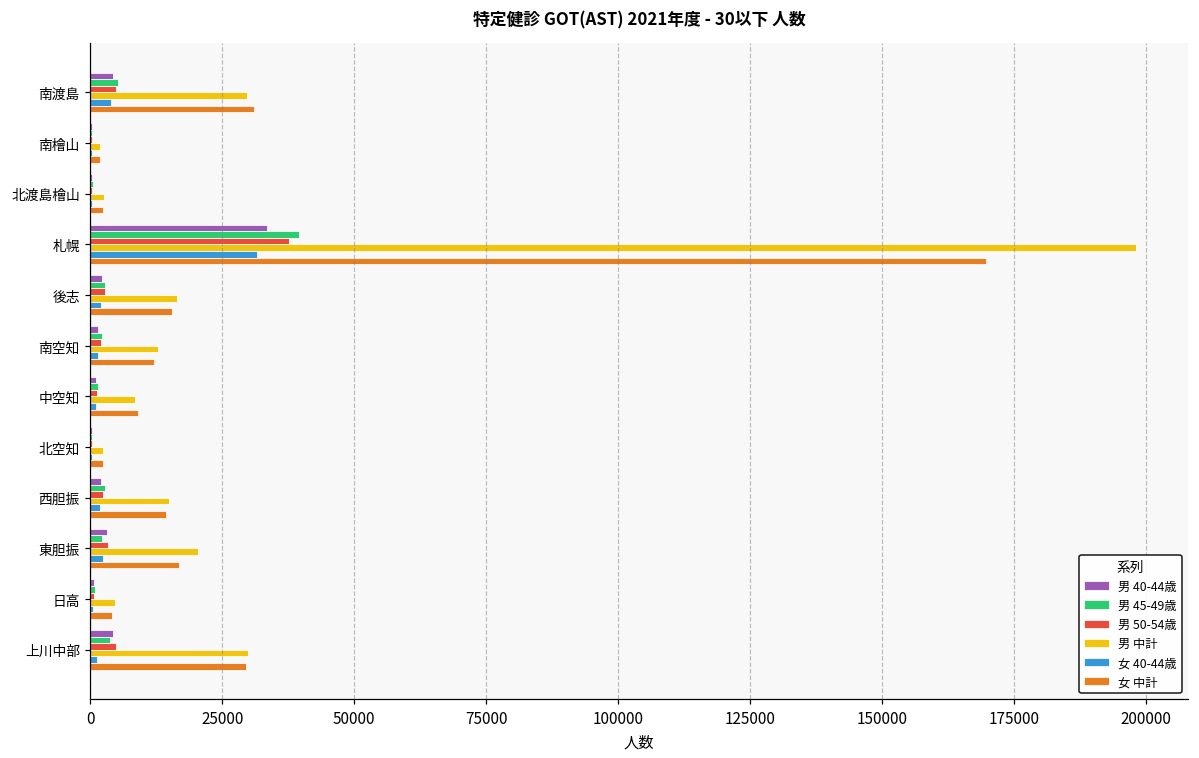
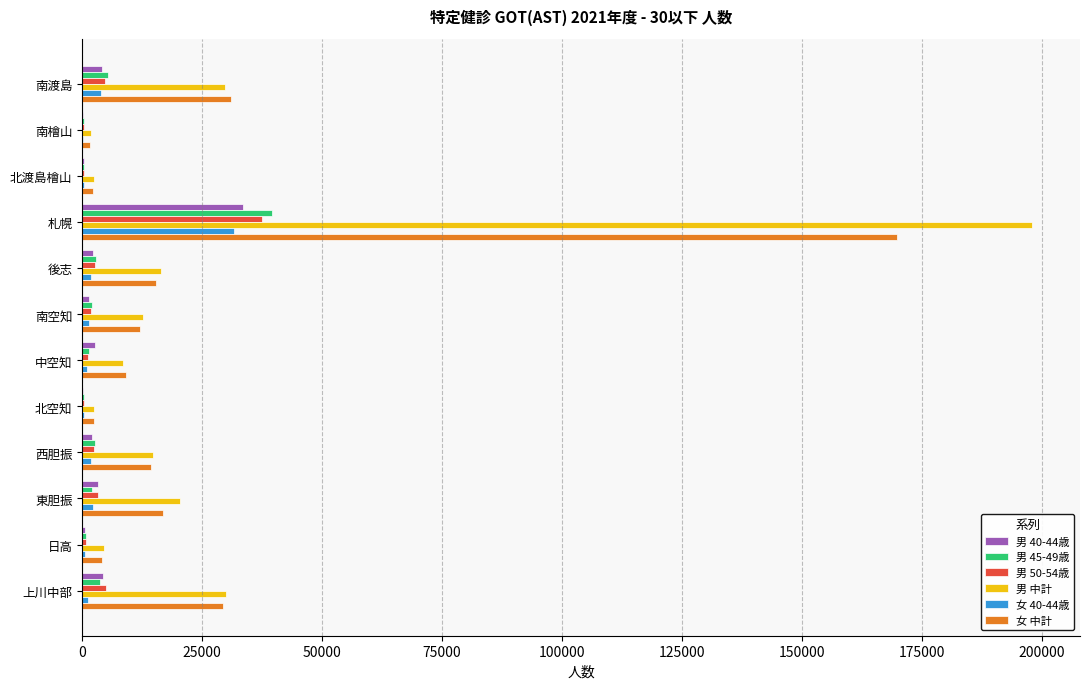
男 40-44歳, 中空知: 1000 -> 3000
